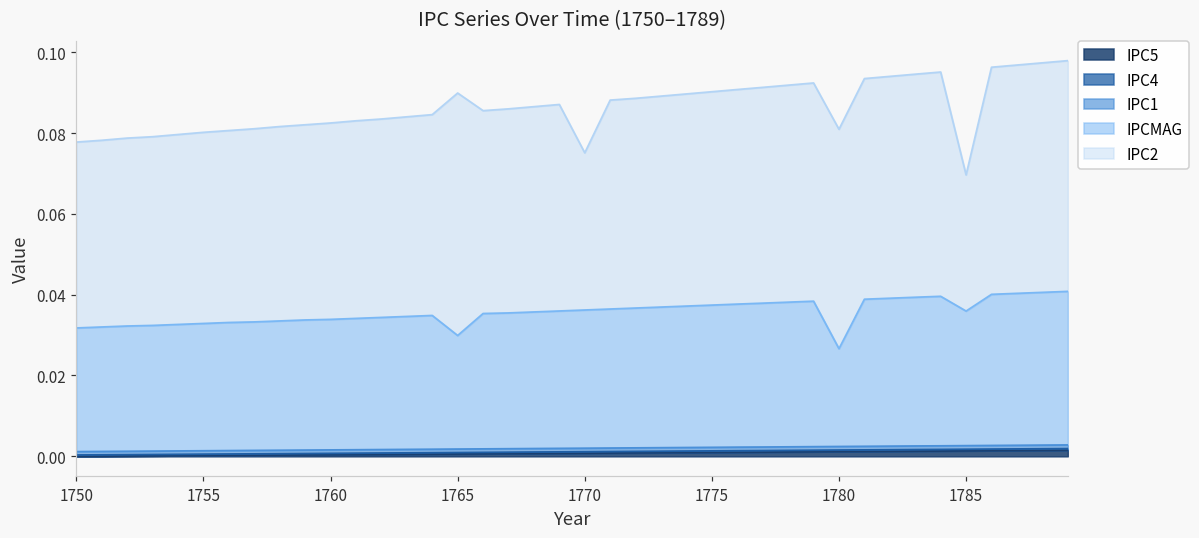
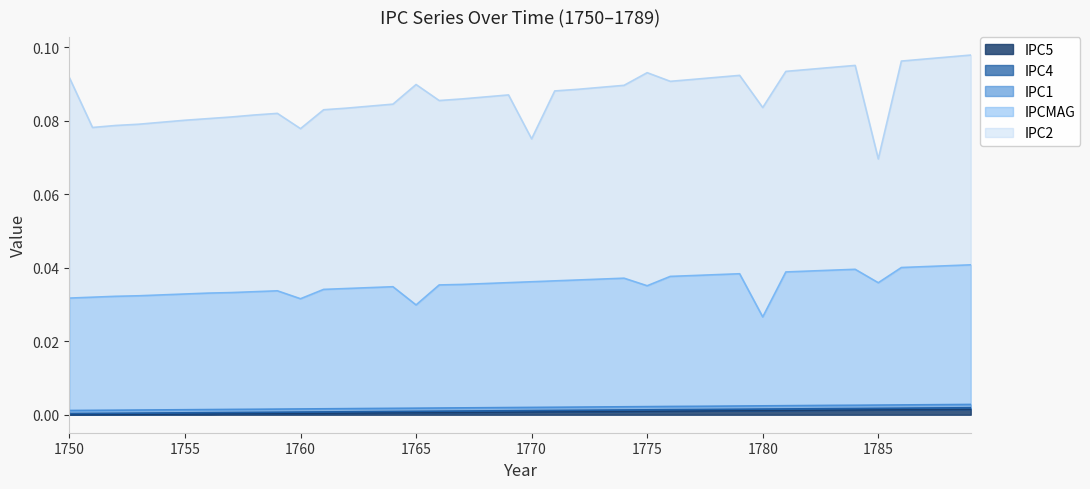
IPC2, 1750: 0.046 -> 0.060
IPCMAG, 1760: 0.032 -> 0.030
IPC2, 1760: 0.049 -> 0.046
IPCMAG, 1775: 0.035 -> 0.033
IPC2, 1775: 0.053 -> 0.058
IPC2, 1780: 0.054 -> 0.057
